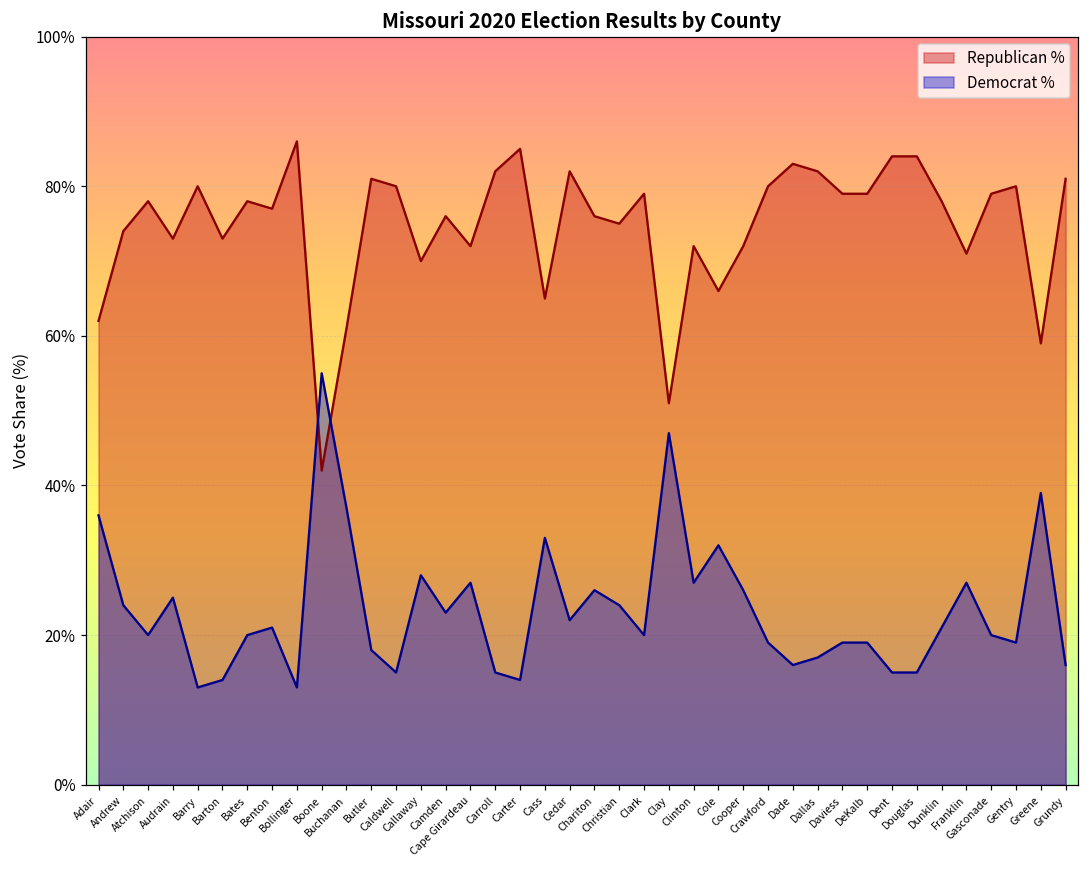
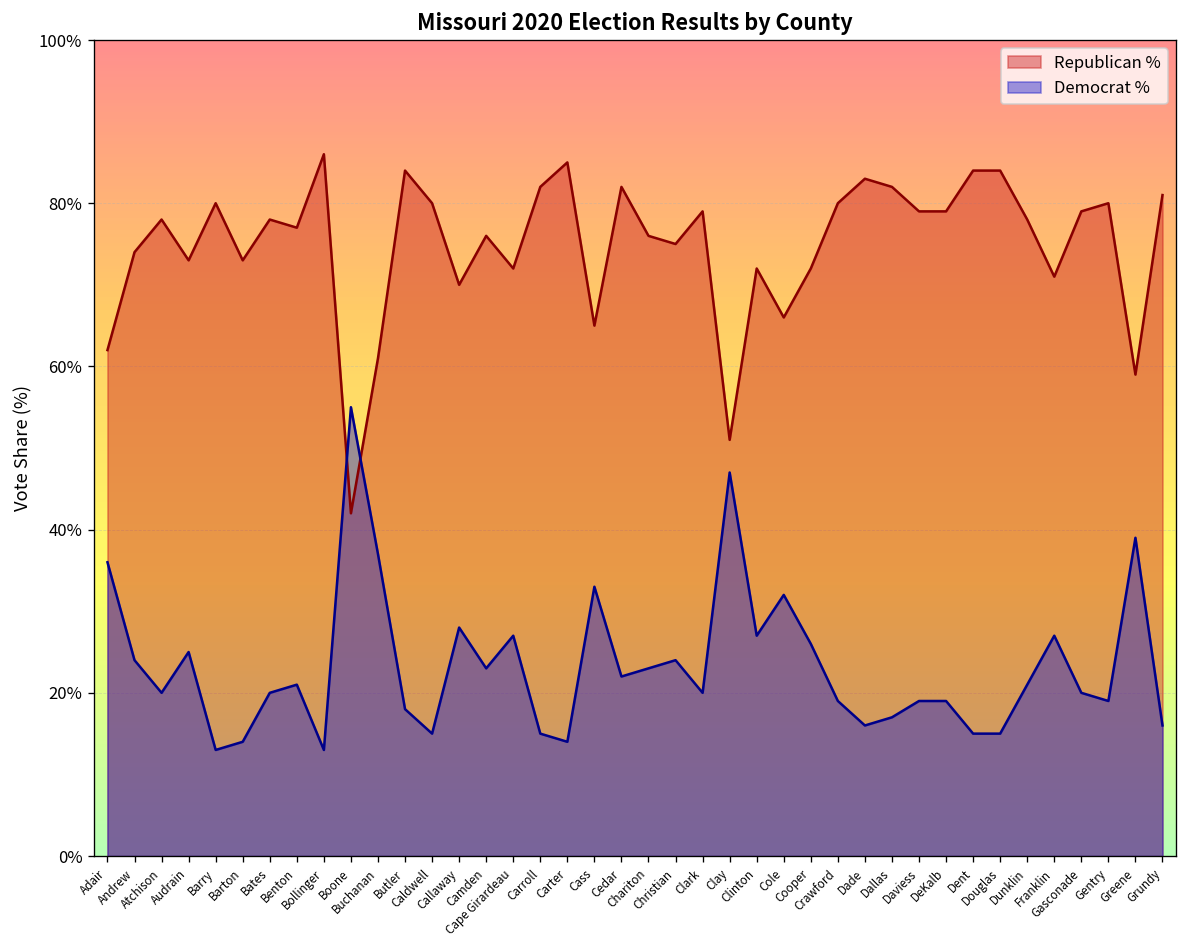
Republican %, Butler: 81% -> 84%
Democrat %, Chariton: 26% -> 23%
